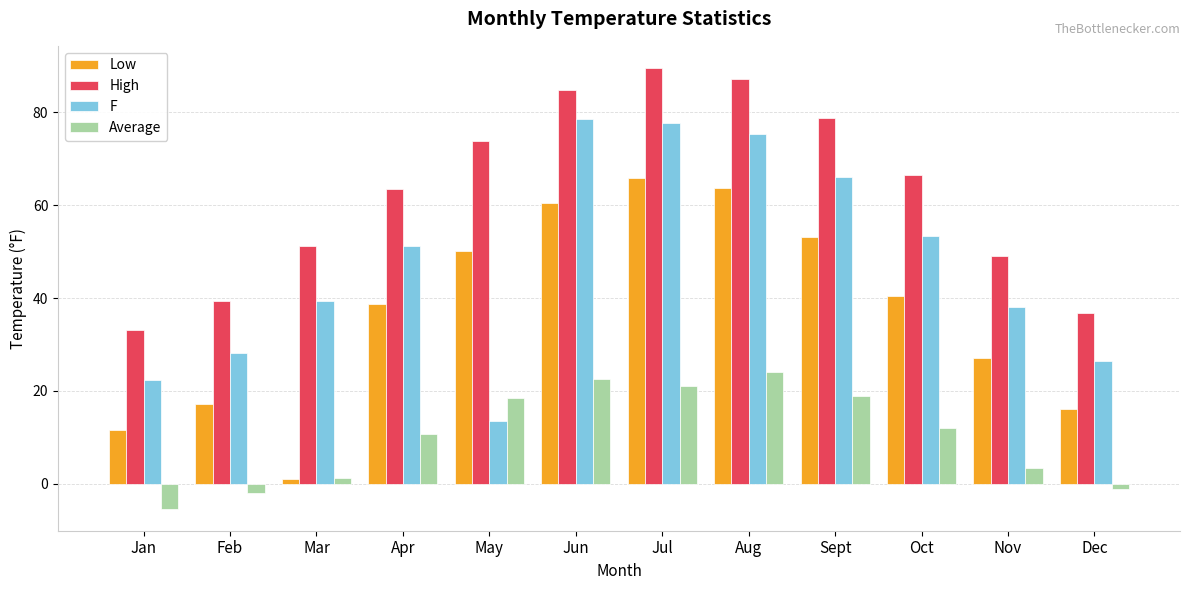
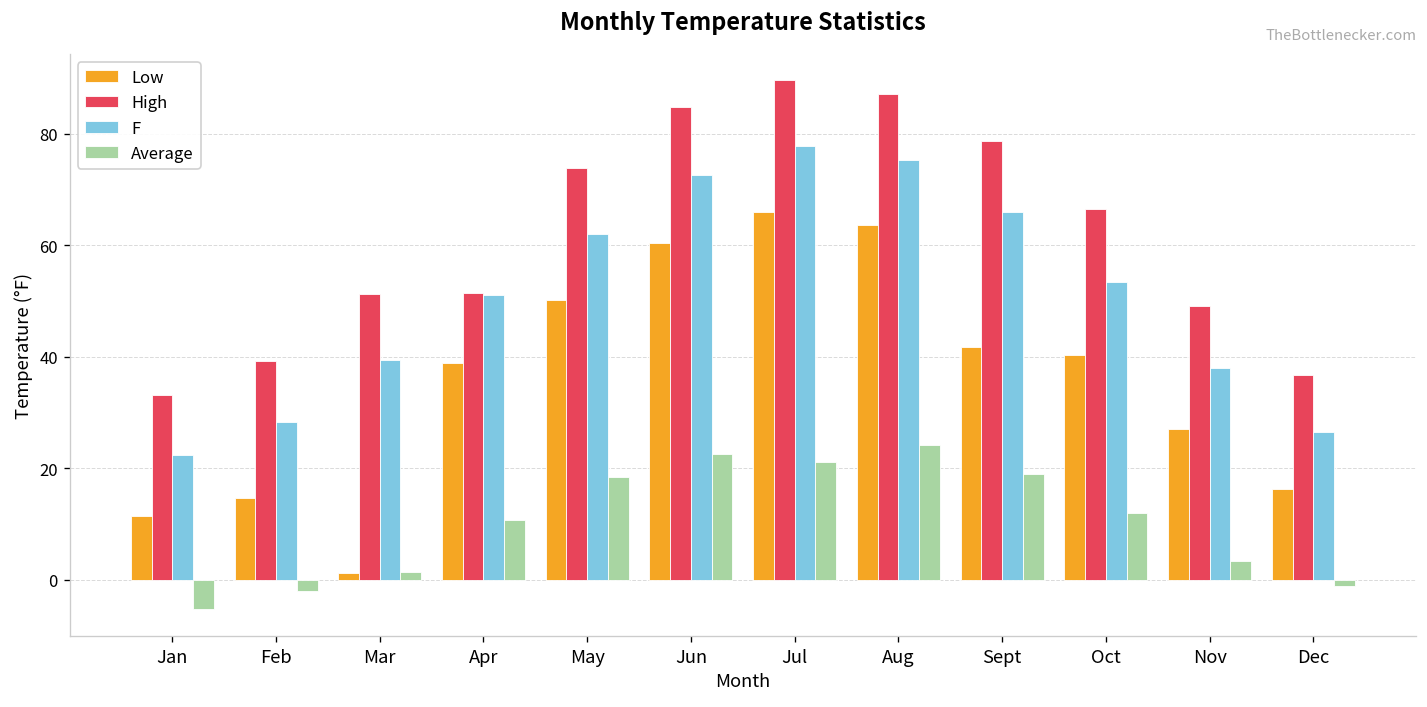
Low, Feb: 17 -> 15
High, Apr: 64 -> 52
F, May: 14 -> 62
F, Jun: 79 -> 73
Low, Sept: 53 -> 42
